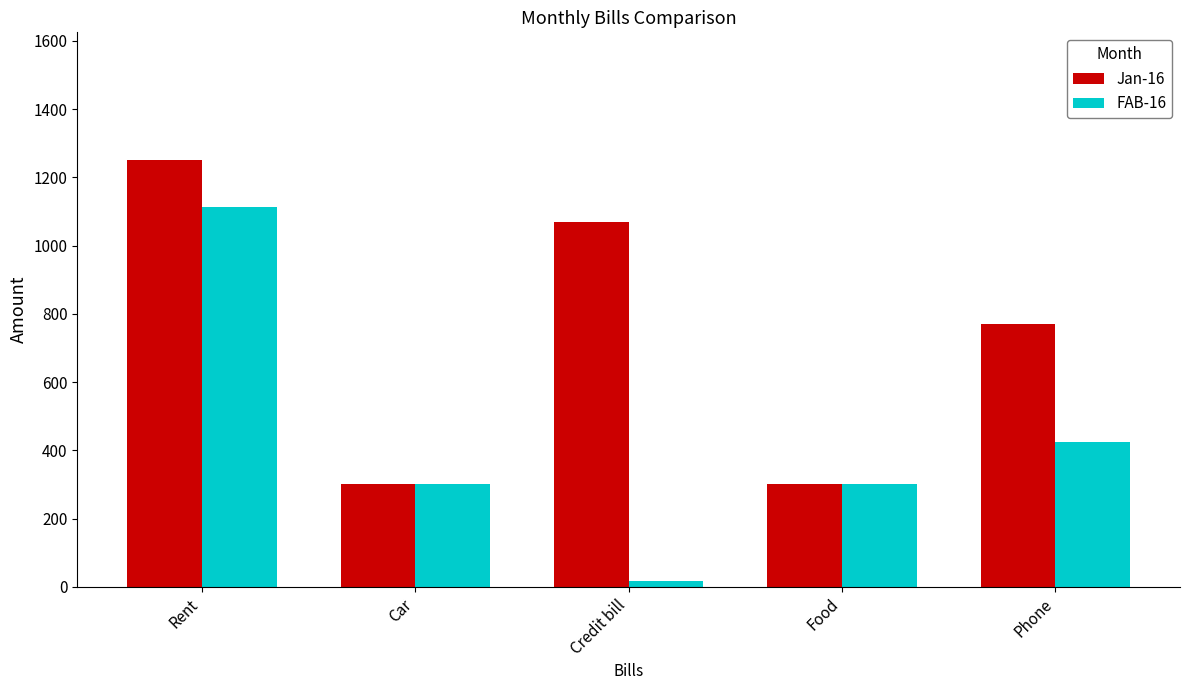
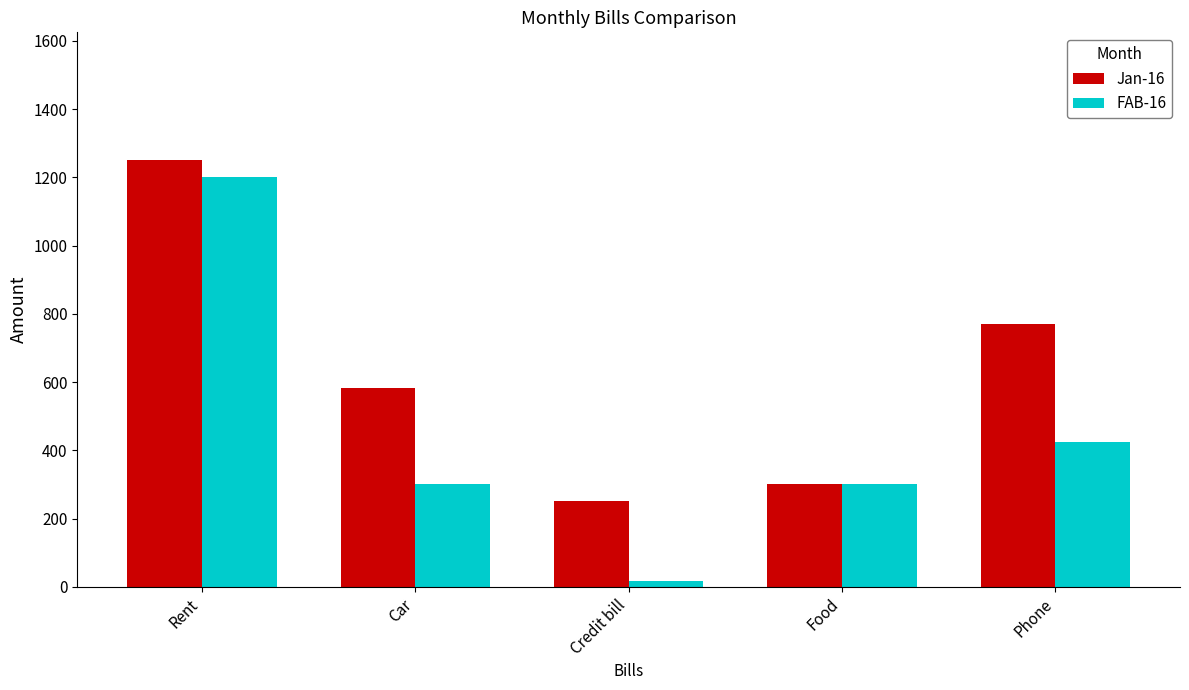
FAB-16, Rent: 1110 -> 1200
Jan-16, Car: 300 -> 580
Jan-16, Credit bill: 1070 -> 250
